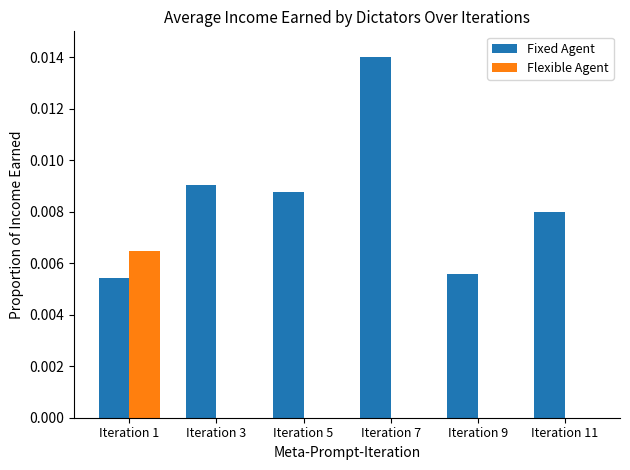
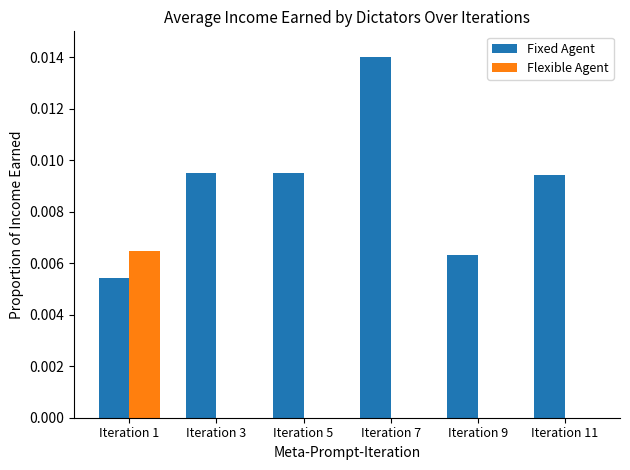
Fixed Agent, Iteration 3: 0.0090 -> 0.0095
Fixed Agent, Iteration 5: 0.0088 -> 0.0095
Fixed Agent, Iteration 9: 0.0056 -> 0.0063
Fixed Agent, Iteration 11: 0.0080 -> 0.0094
